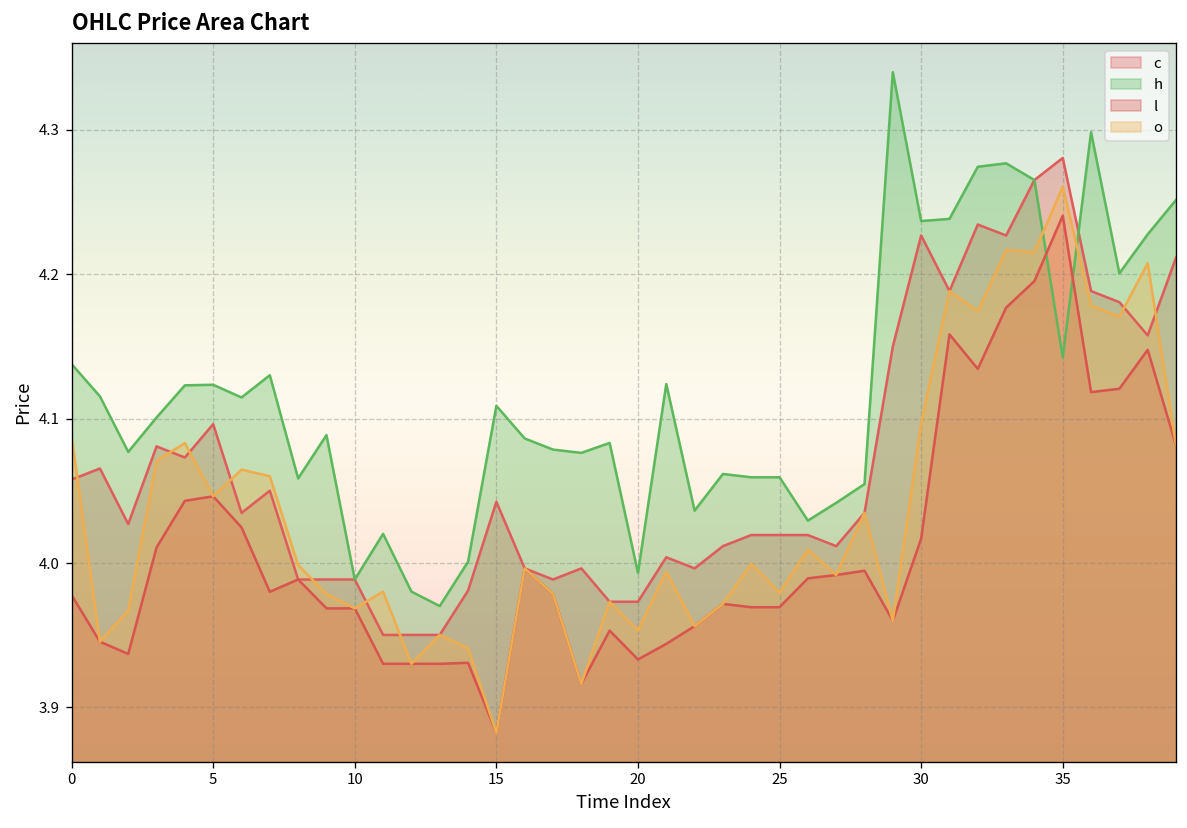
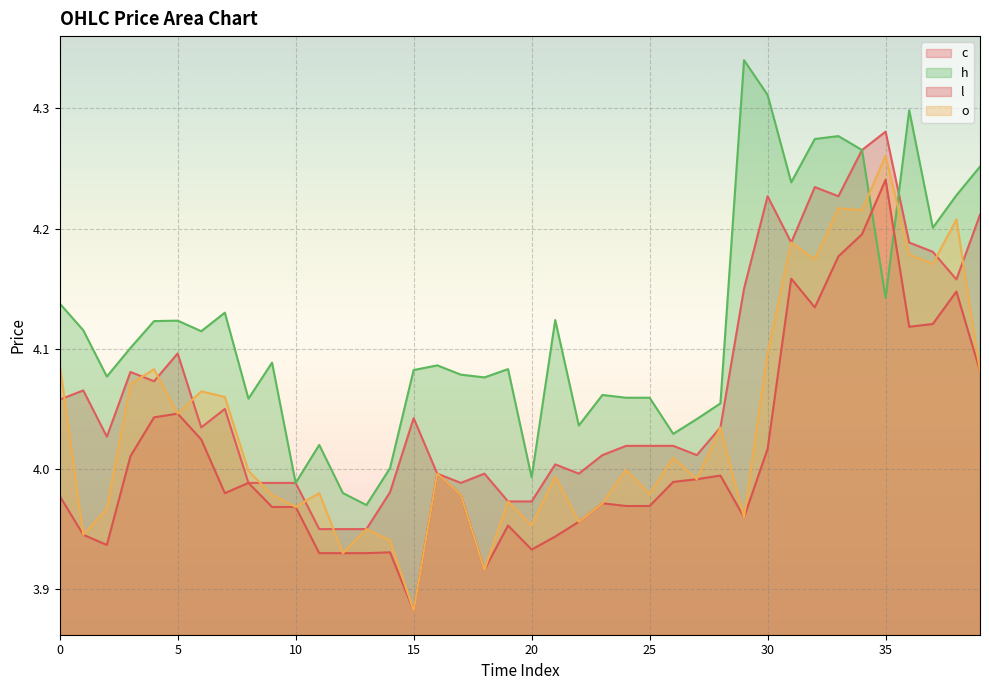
h, 15: 4.109 -> 4.082
h, 30: 4.237 -> 4.311
